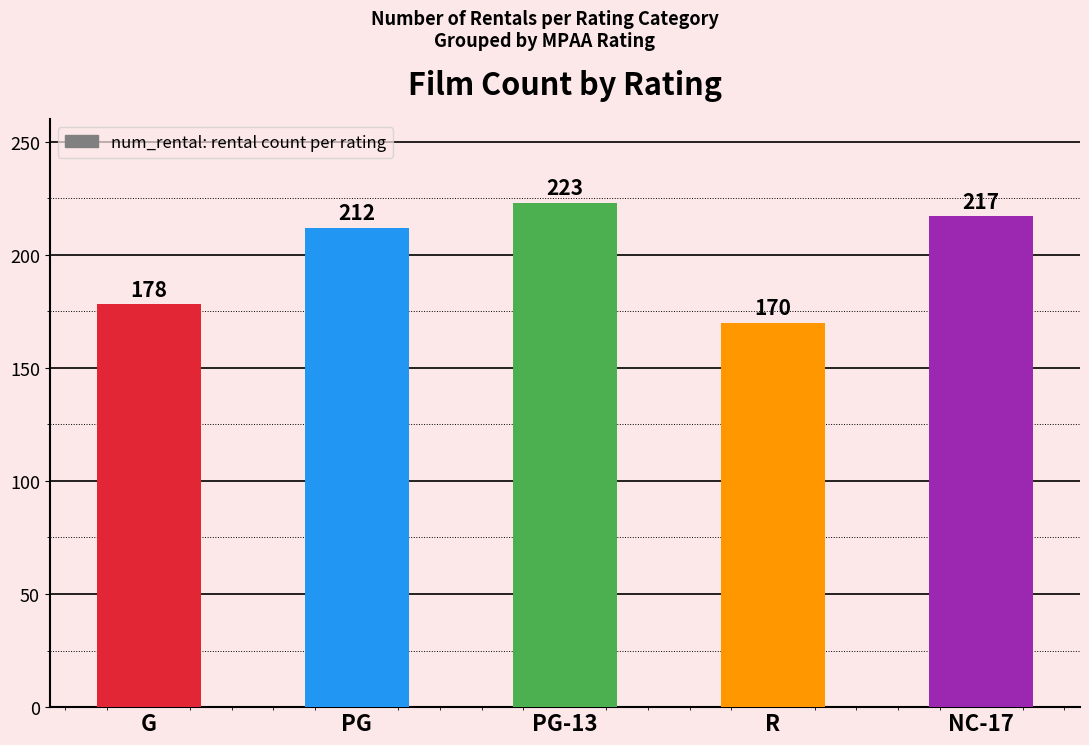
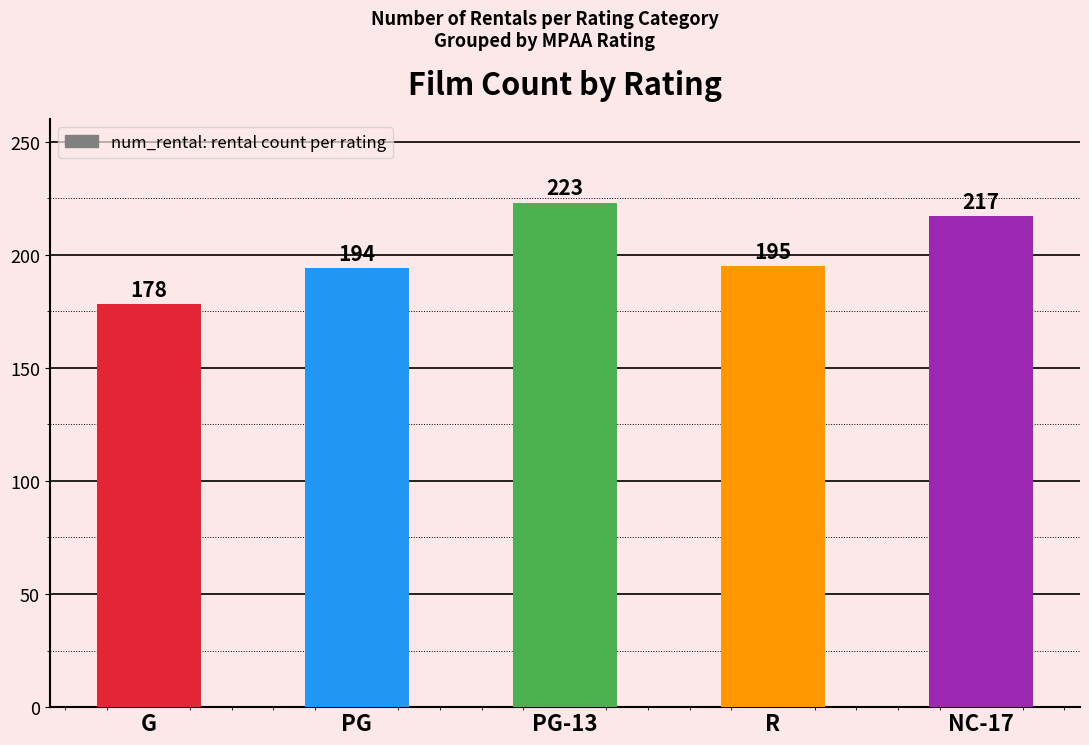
PG: 212 -> 194
R: 170 -> 195
